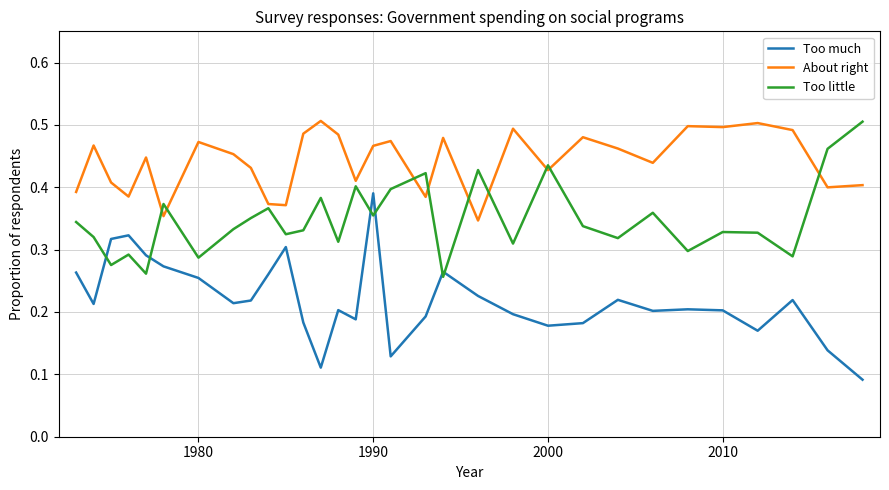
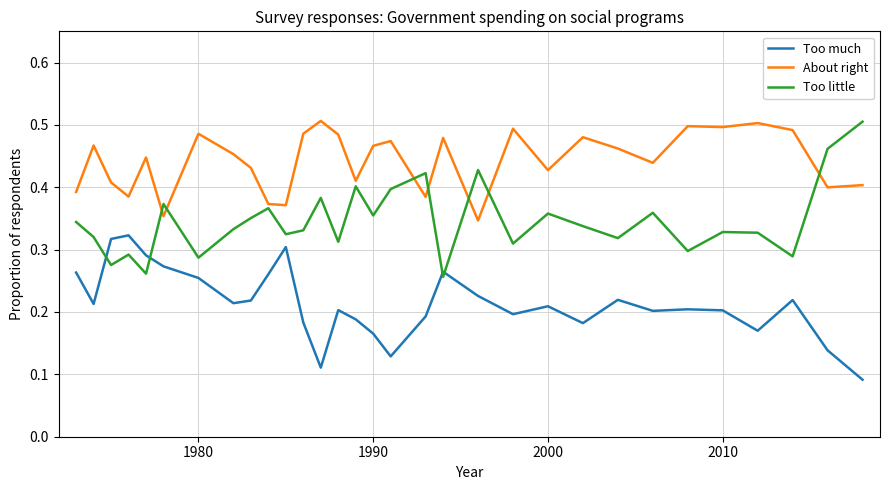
About right, 1980: 0.47 -> 0.49
Too much, 1990: 0.39 -> 0.17
Too much, 2000: 0.18 -> 0.21
Too little, 2000: 0.44 -> 0.36
